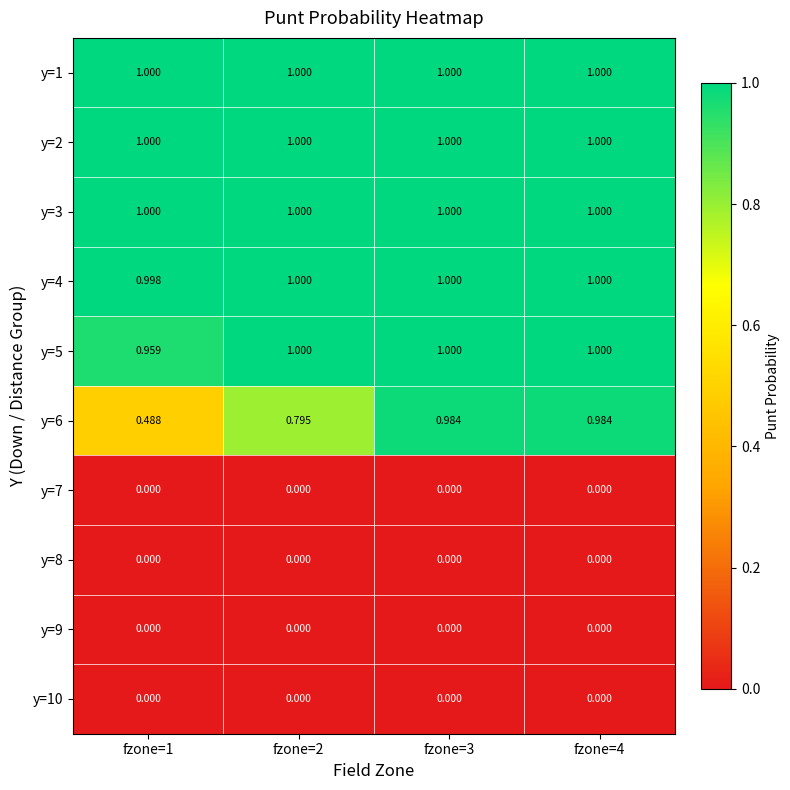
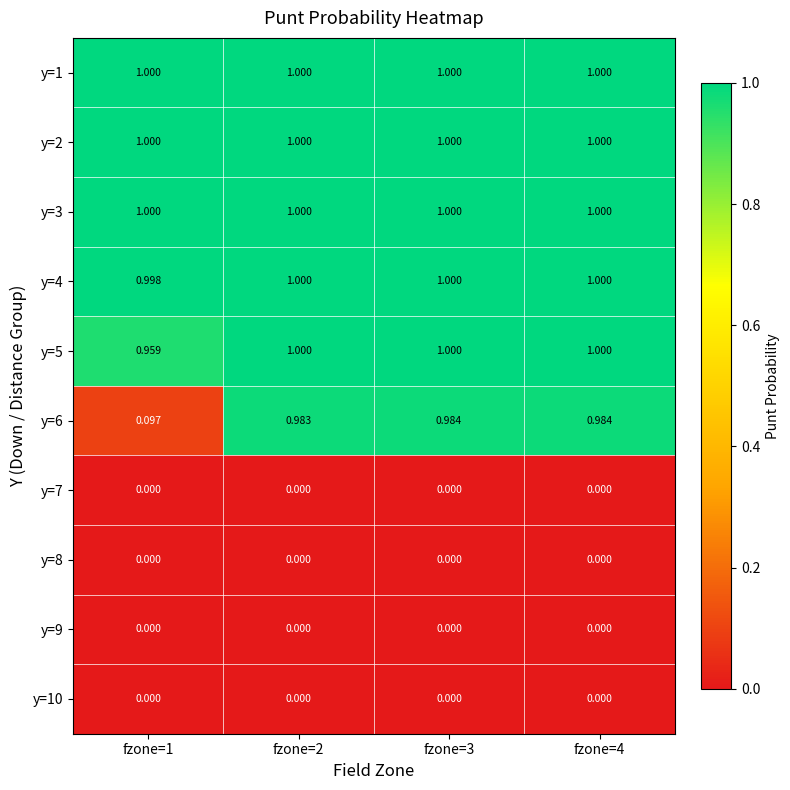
y=6, fzone=1: 0.488 -> 0.097
y=6, fzone=2: 0.795 -> 0.983
